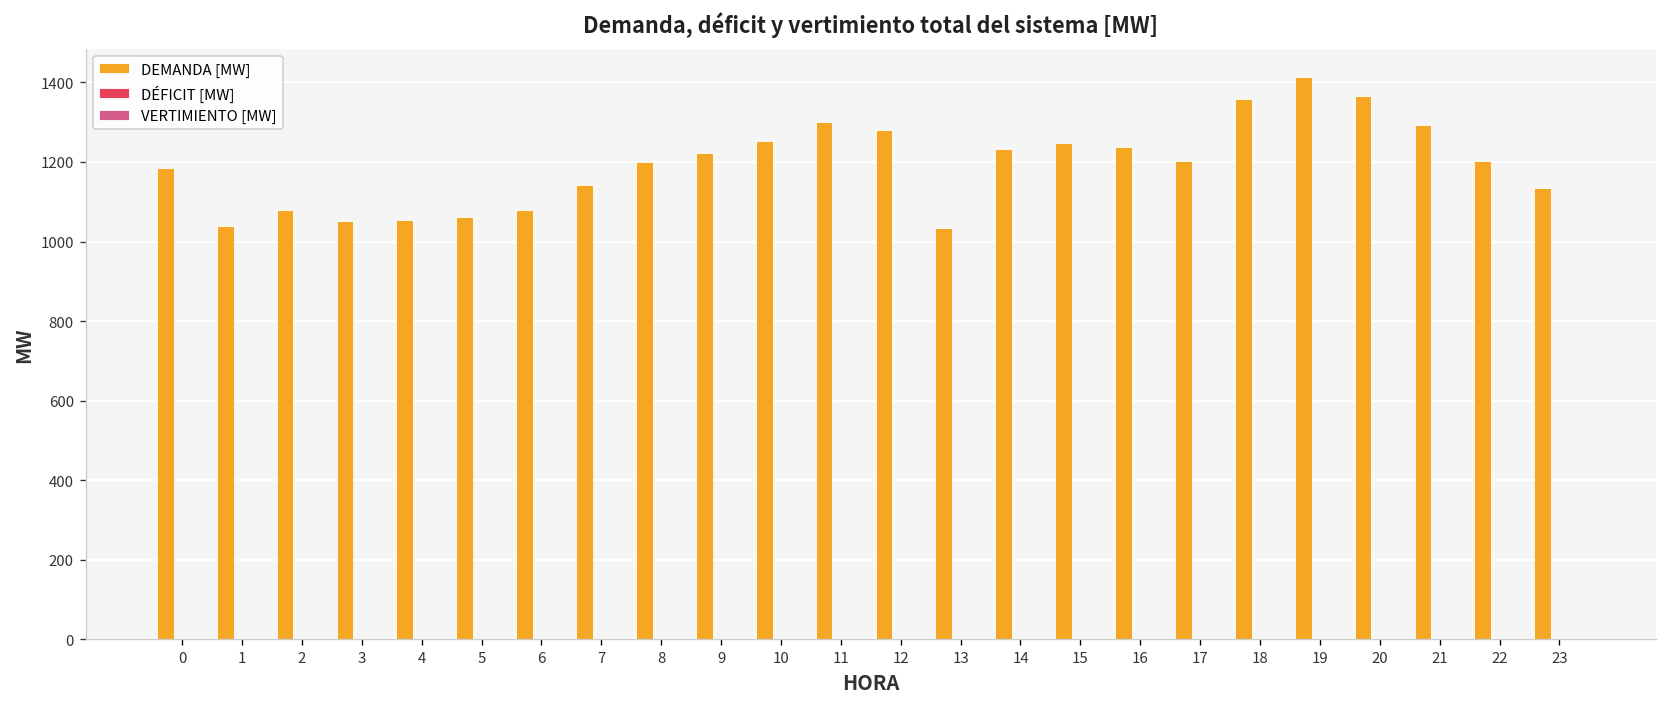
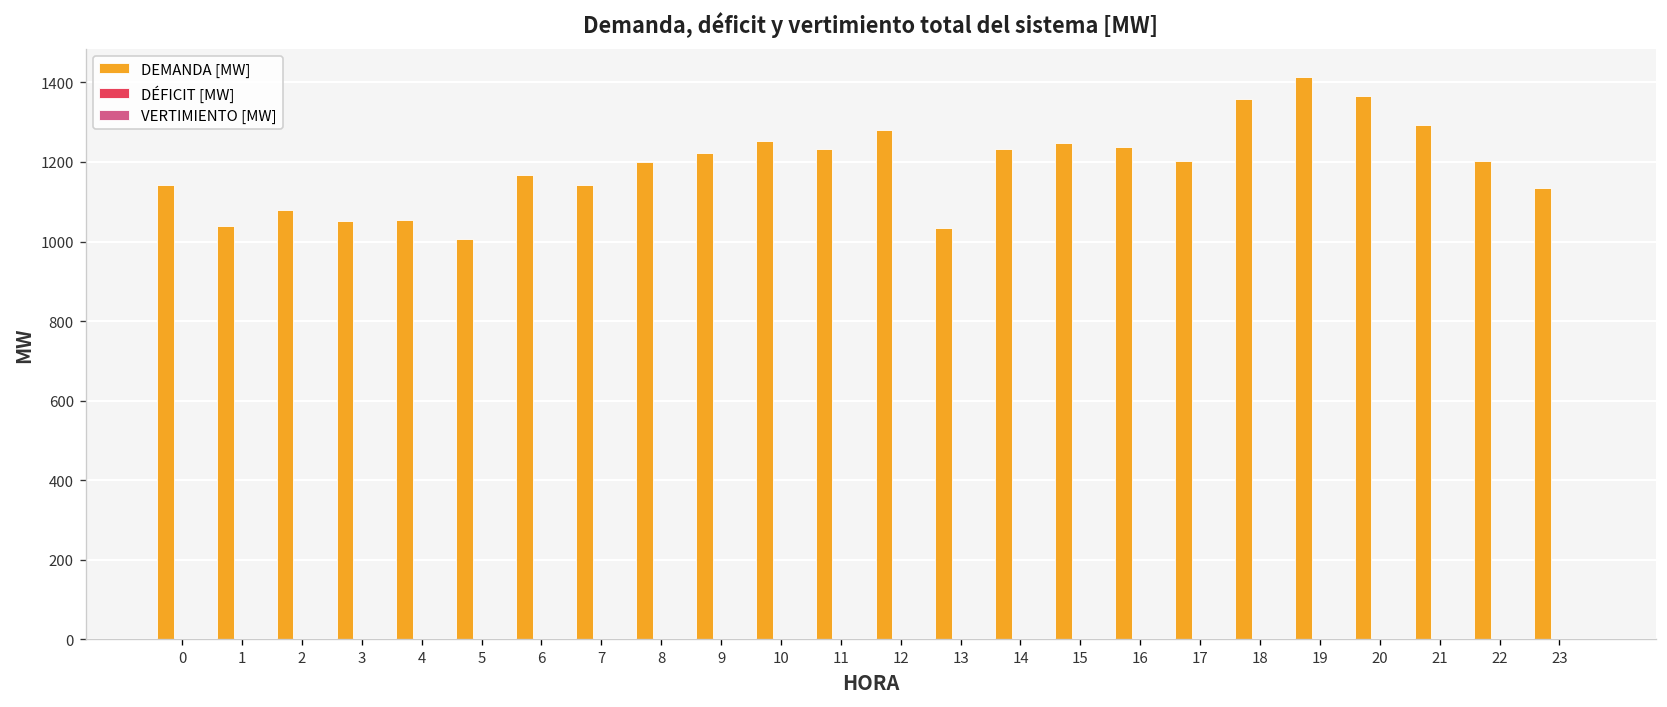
DEMANDA [MW], 0: 1190 -> 1140
DEMANDA [MW], 5: 1060 -> 1010
DEMANDA [MW], 6: 1080 -> 1170
DEMANDA [MW], 11: 1300 -> 1230
